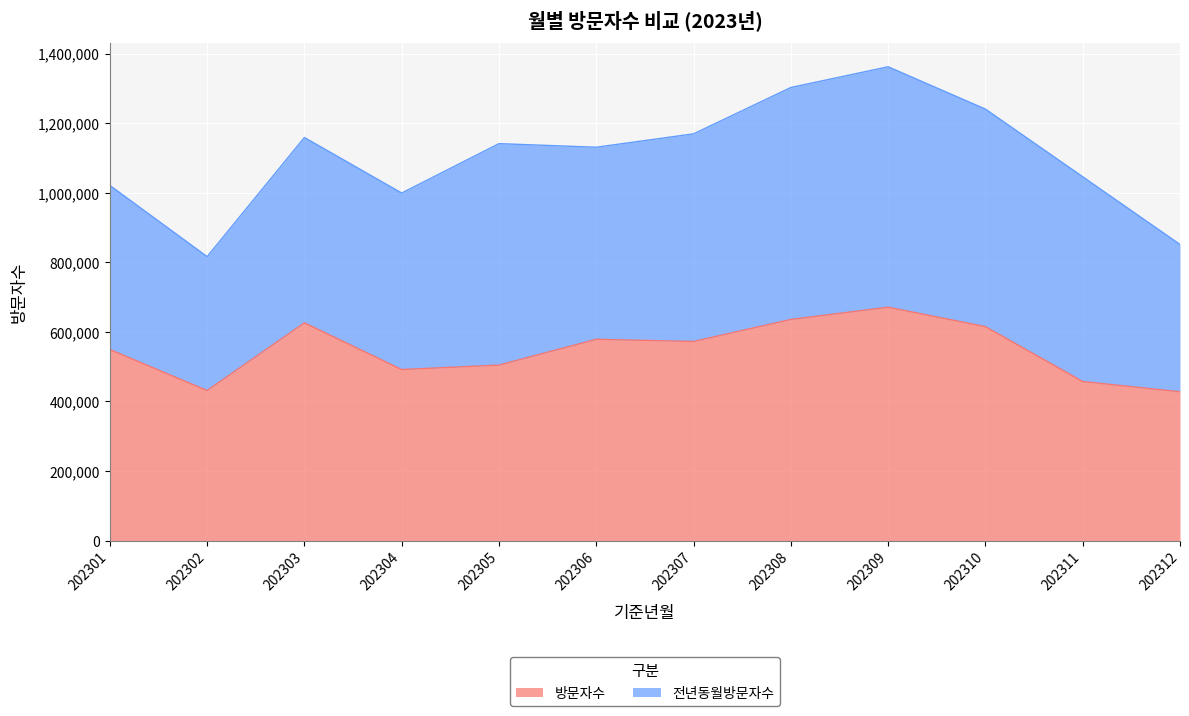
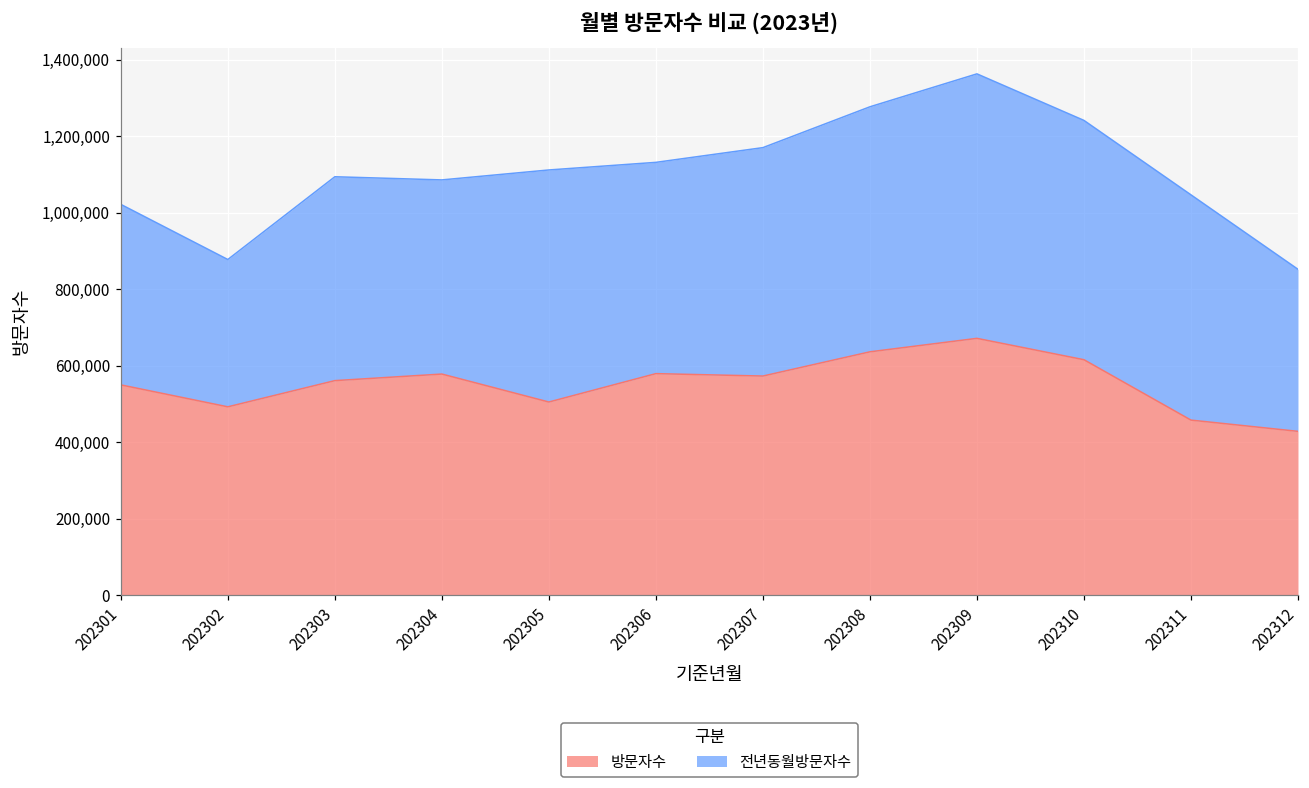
방문자수, 202302: 430,000 -> 490,000
방문자수, 202303: 630,000 -> 560,000
방문자수, 202304: 490,000 -> 580,000
전년동월방문자수, 202305: 640,000 -> 610,000
전년동월방문자수, 202308: 670,000 -> 640,000
